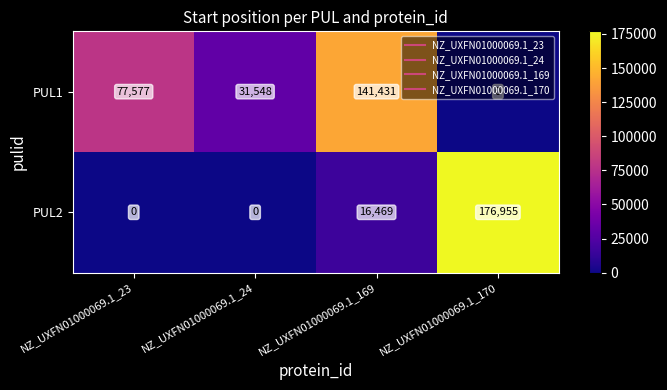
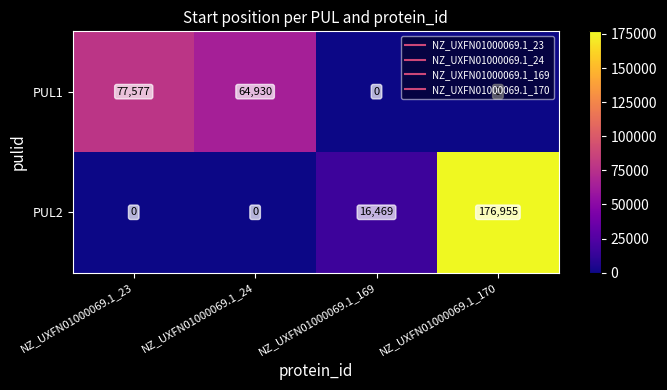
PUL1, NZ_UXFN01000069.1_24: 31,548 -> 64,930
PUL1, NZ_UXFN01000069.1_169: 141,431 -> 0
